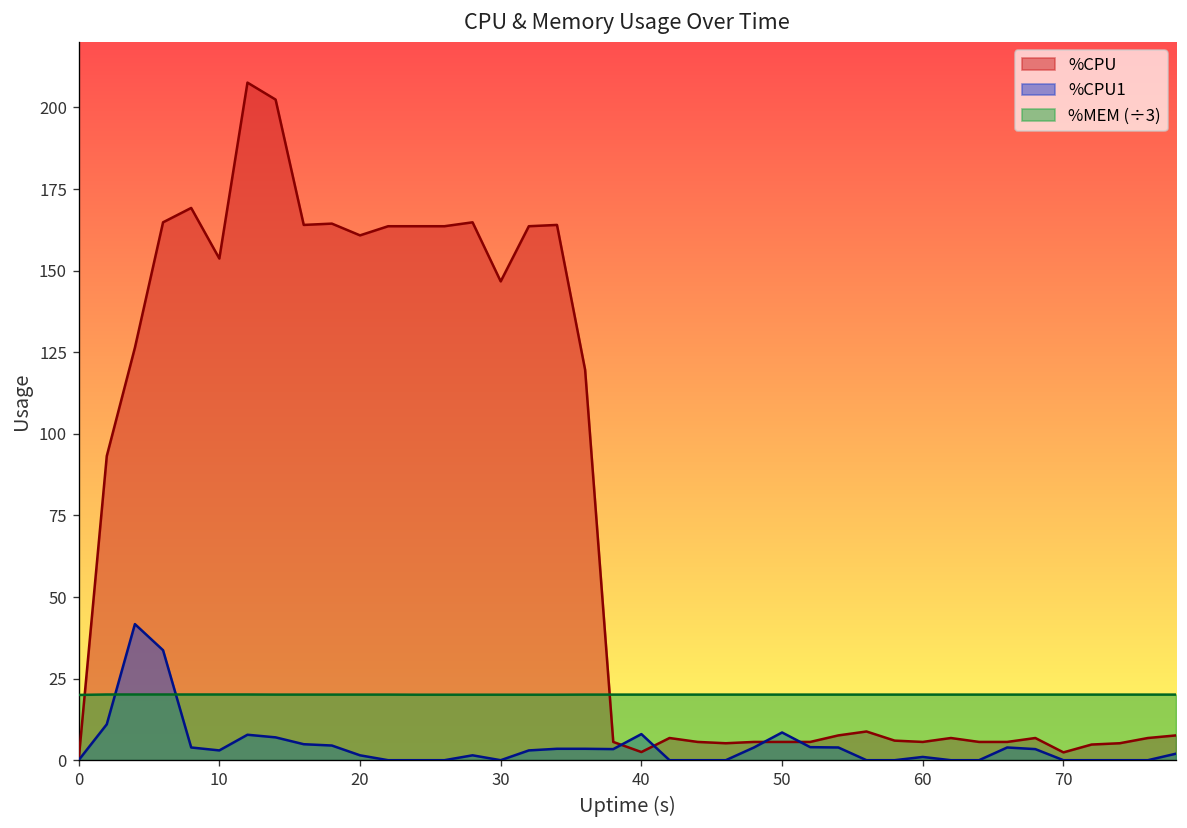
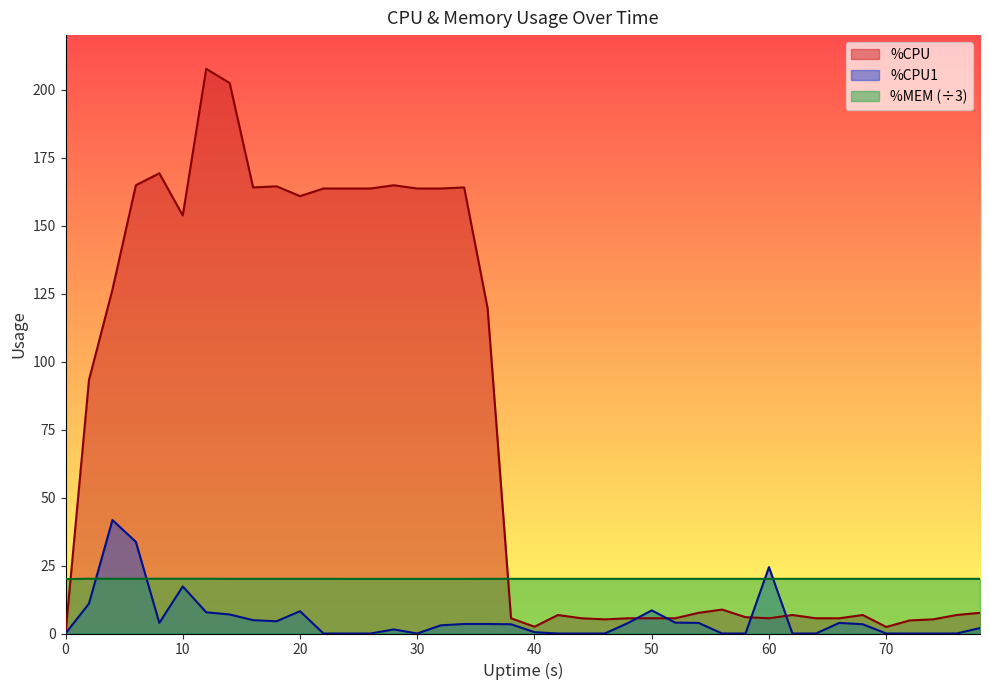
%CPU1, 10: 3 -> 17
%CPU1, 20: 2 -> 8
%CPU, 30: 147 -> 164
%CPU1, 40: 8 -> 1
%CPU1, 60: 1 -> 24
